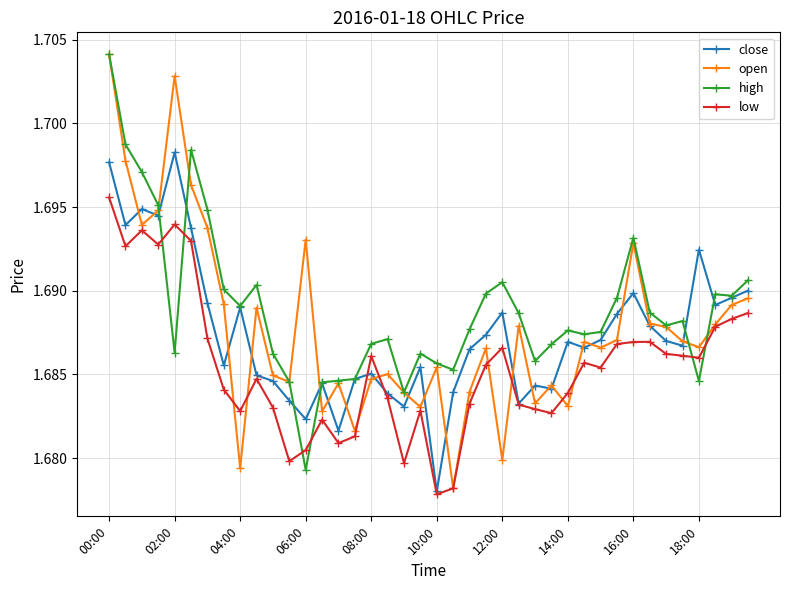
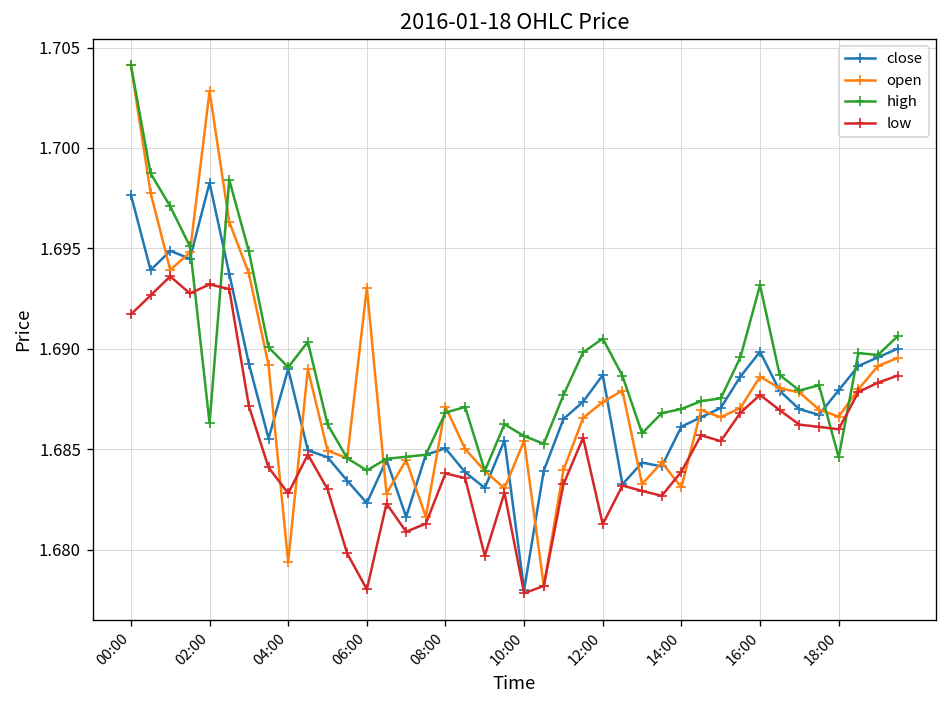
low, 00:00: 1.6956 -> 1.6917
low, 02:00: 1.6940 -> 1.6932
high, 06:00: 1.6793 -> 1.6840
low, 06:00: 1.6805 -> 1.6780
open, 08:00: 1.6847 -> 1.6871
low, 08:00: 1.6861 -> 1.6838
open, 12:00: 1.6799 -> 1.6874
low, 12:00: 1.6866 -> 1.6813
close, 14:00: 1.6870 -> 1.6861
high, 14:00: 1.6876 -> 1.6870
open, 16:00: 1.6929 -> 1.6886
low, 16:00: 1.6869 -> 1.6877
close, 18:00: 1.6925 -> 1.6879
